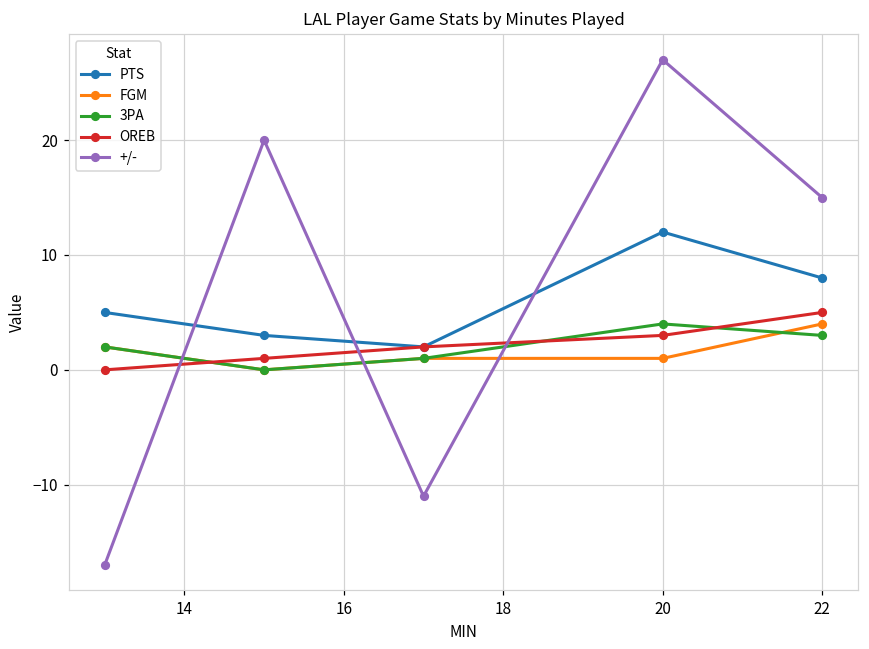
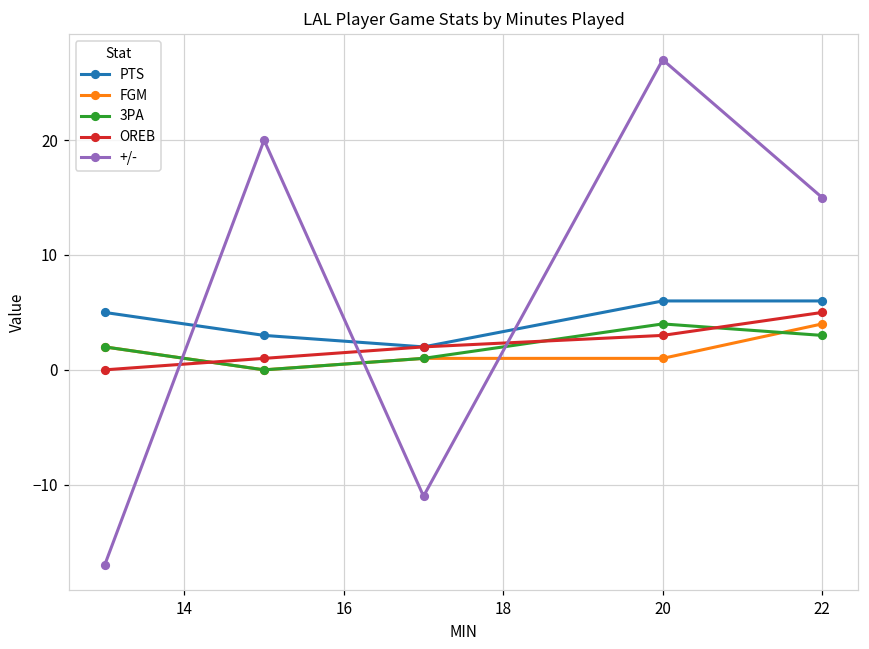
PTS, 20: 12 -> 6
PTS, 22: 8 -> 6
